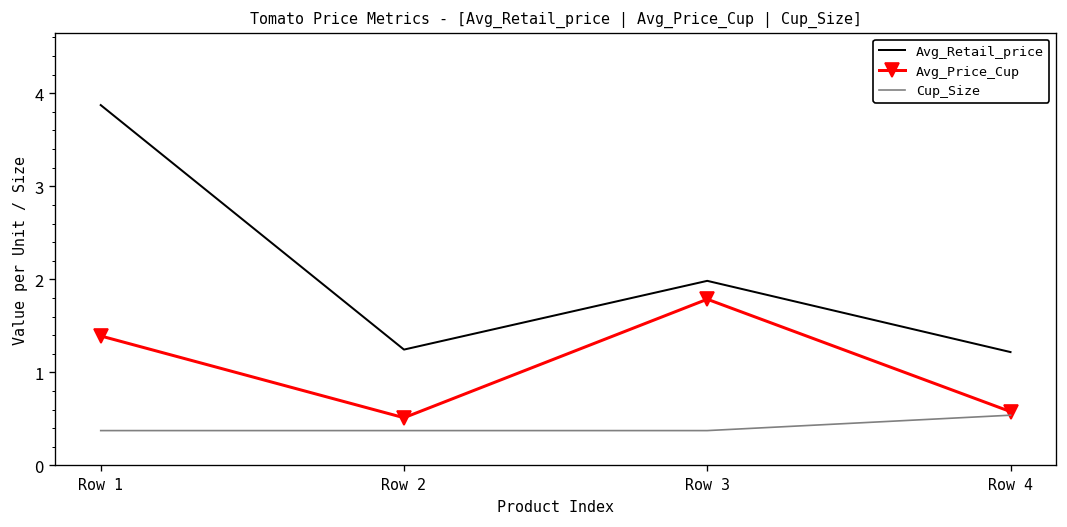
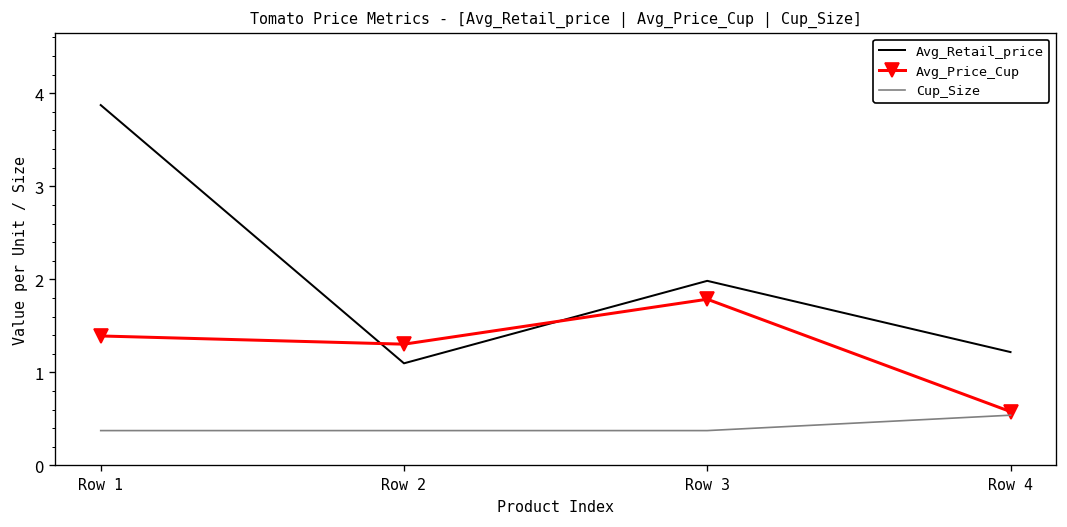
Avg_Retail_price, Row 2: 1.2 -> 1.1
Avg_Price_Cup, Row 2: 0.5 -> 1.3
